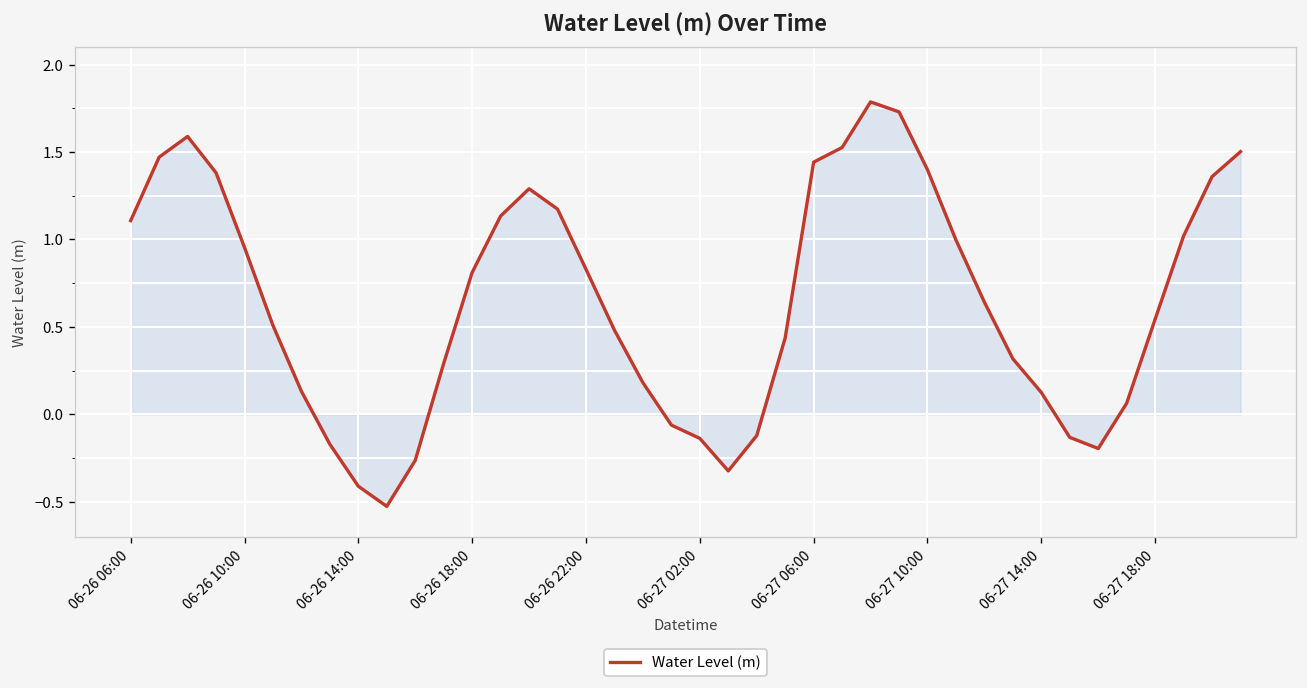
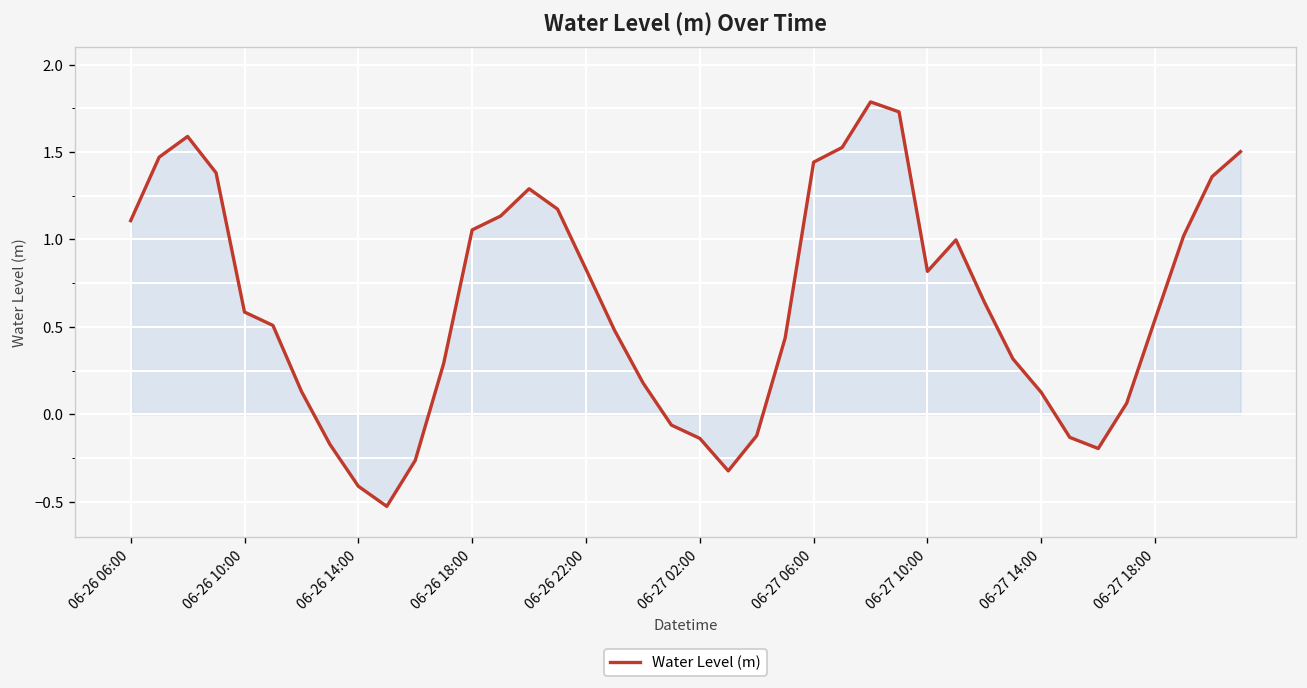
Water Level (m), 06-26 10:00: 0.95 -> 0.58
Water Level (m), 06-26 18:00: 0.81 -> 1.05
Water Level (m), 06-27 10:00: 1.40 -> 0.82
